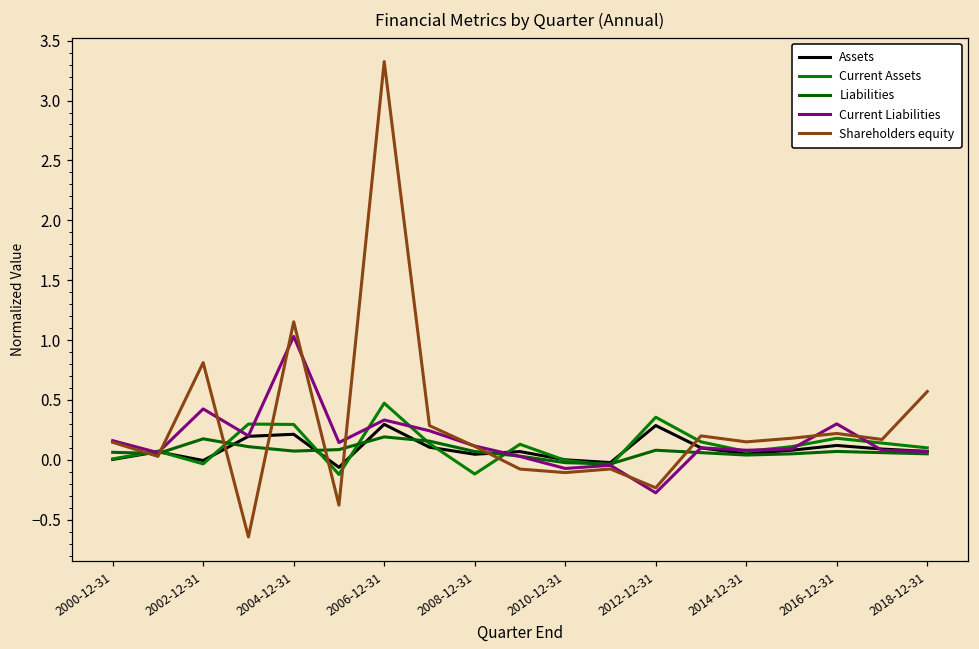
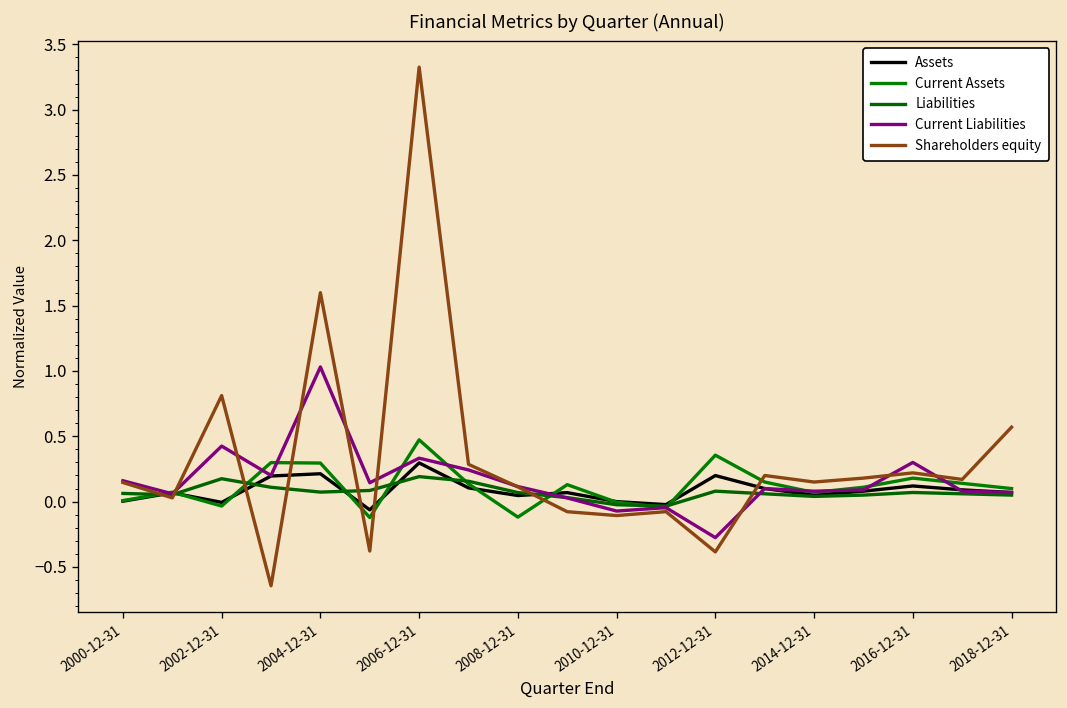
Shareholders equity, 2004-12-31: 1.15 -> 1.60
Assets, 2012-12-31: 0.29 -> 0.20
Shareholders equity, 2012-12-31: -0.23 -> -0.38
